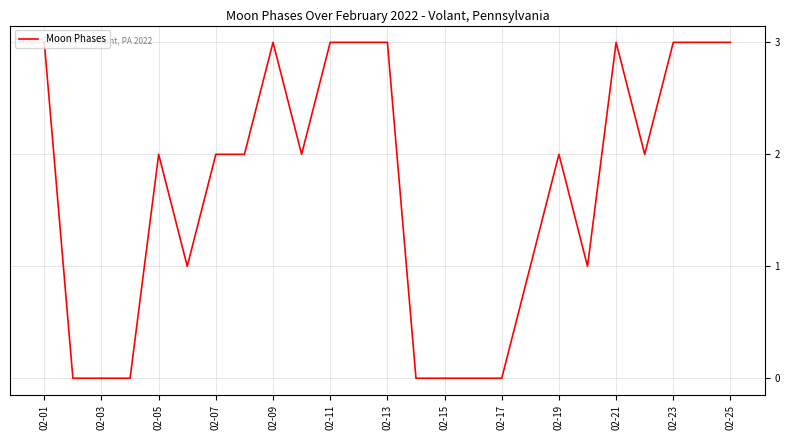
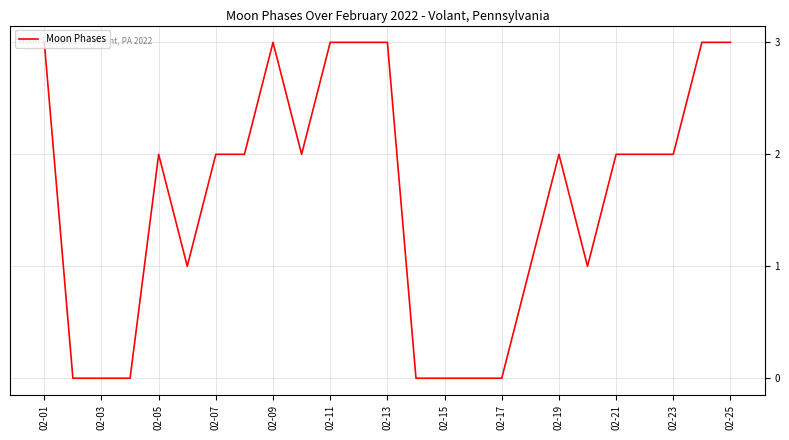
02-21: 3 -> 2
02-23: 3 -> 2
